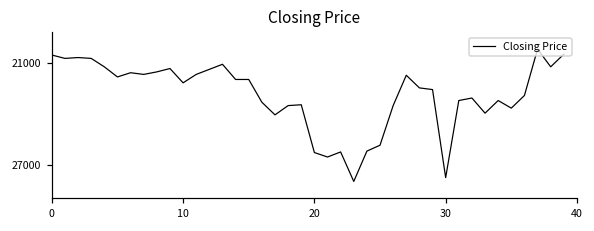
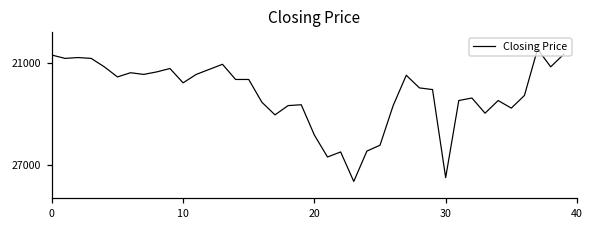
20: 26300 -> 25300
